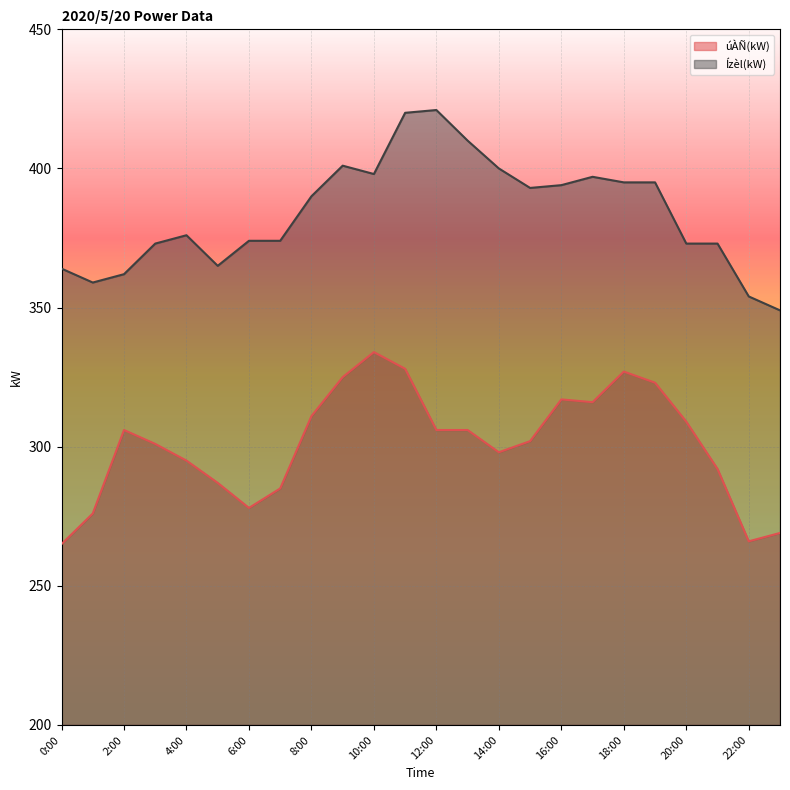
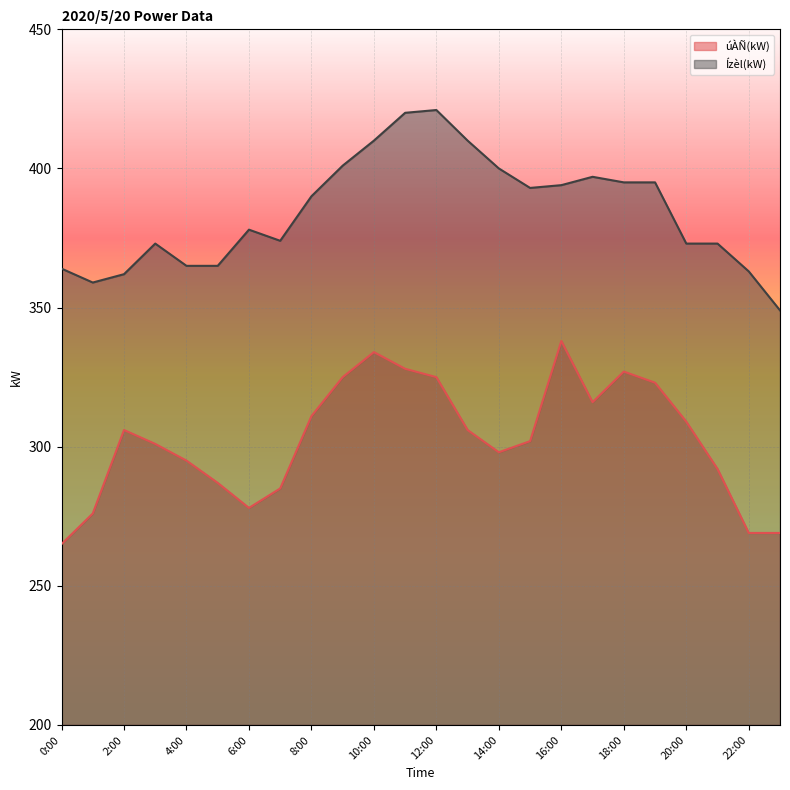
Ízèl(kW), 4:00: 376 -> 365
Ízèl(kW), 6:00: 374 -> 378
Ízèl(kW), 10:00: 398 -> 410
úÀÑ(kW), 12:00: 306 -> 325
úÀÑ(kW), 16:00: 317 -> 338
úÀÑ(kW), 22:00: 266 -> 269
Ízèl(kW), 22:00: 354 -> 363
